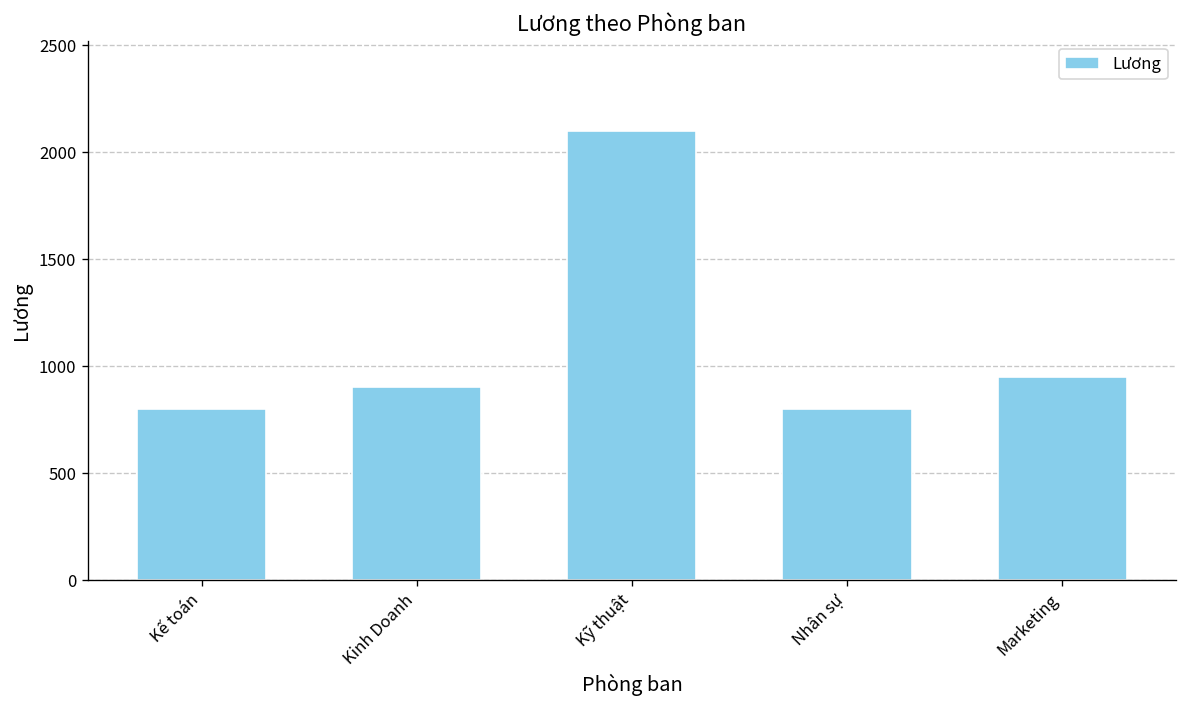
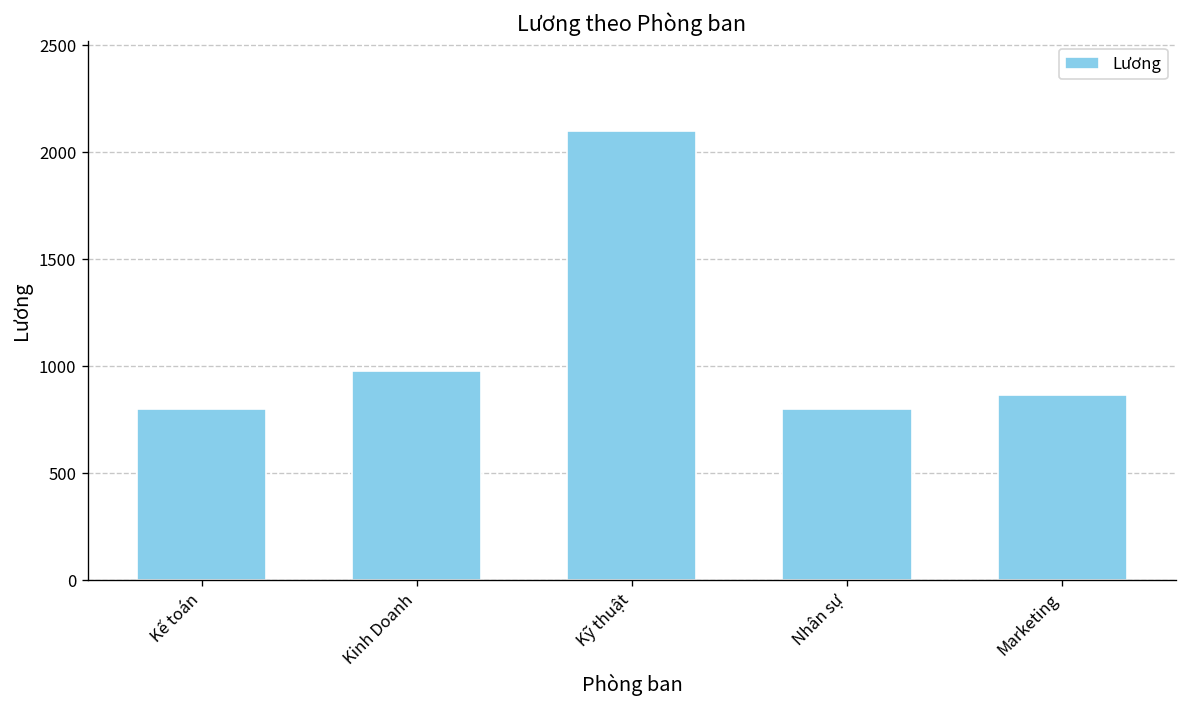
Kinh Doanh: 900 -> 980
Marketing: 950 -> 860
